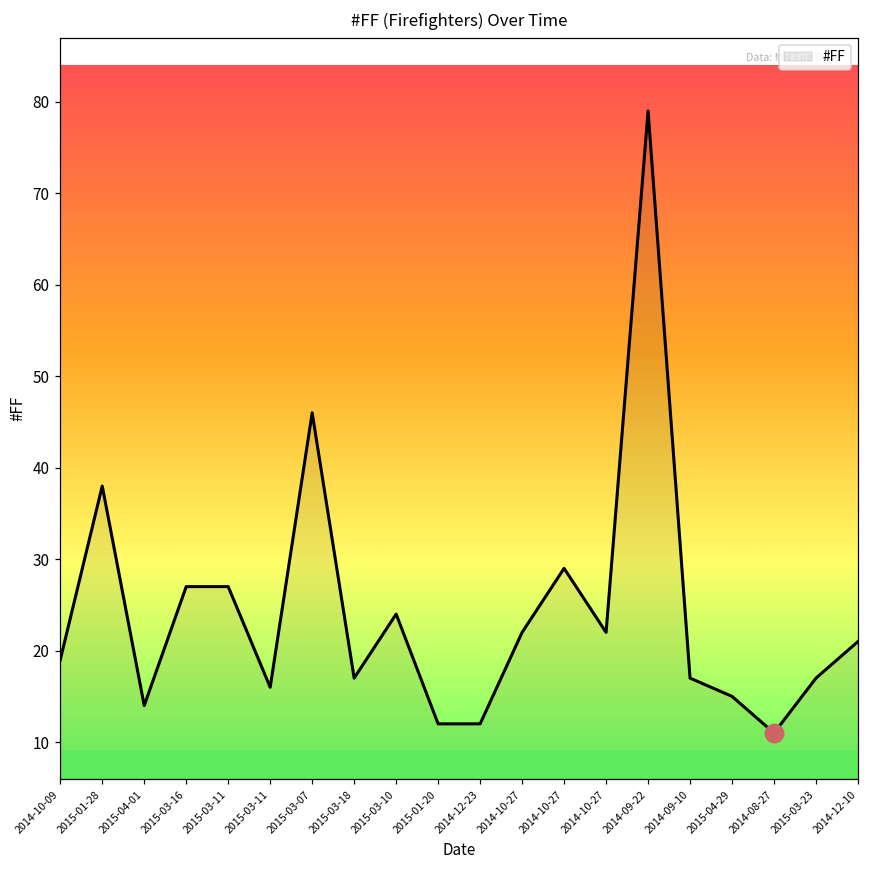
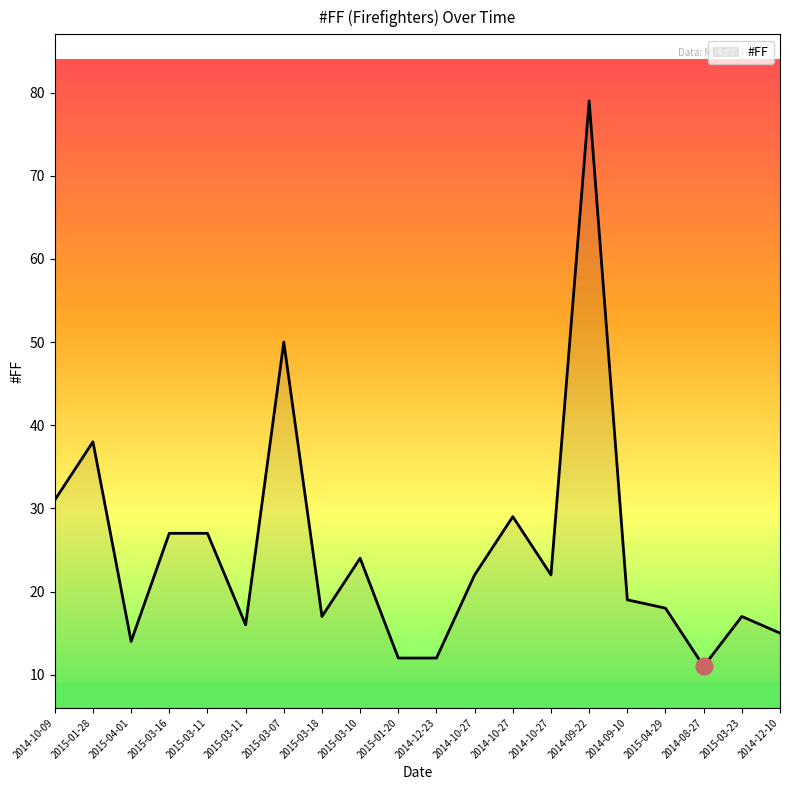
#FF, 2014-10-09: 19 -> 31
#FF, 2015-03-07: 46 -> 50
#FF, 2014-09-10: 17 -> 19
#FF, 2015-04-29: 15 -> 18
#FF, 2014-12-10: 21 -> 15
